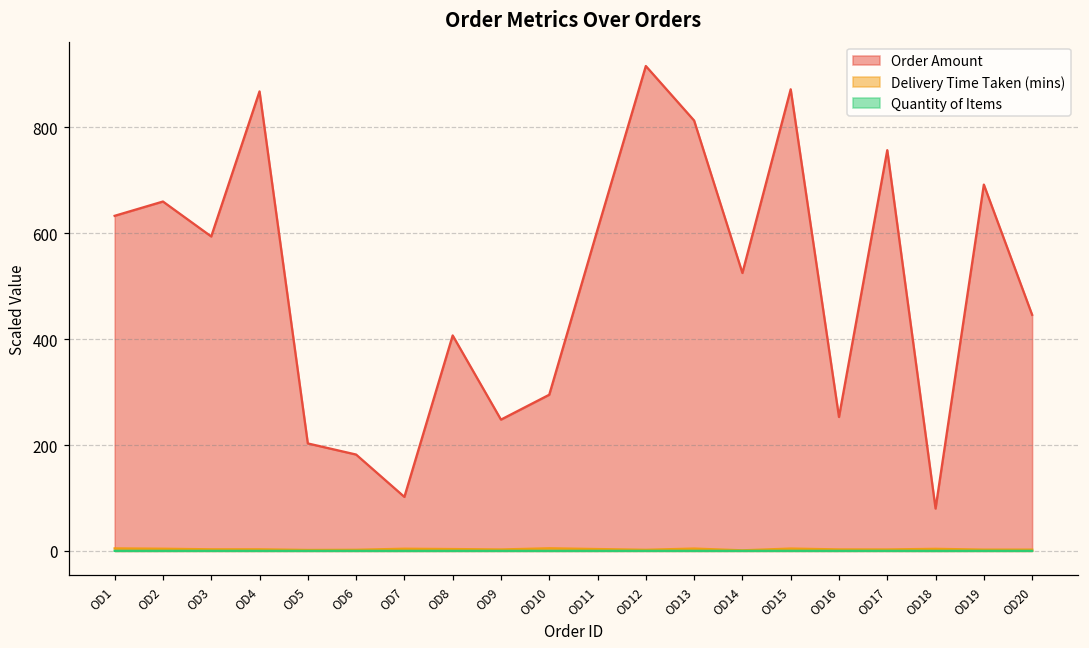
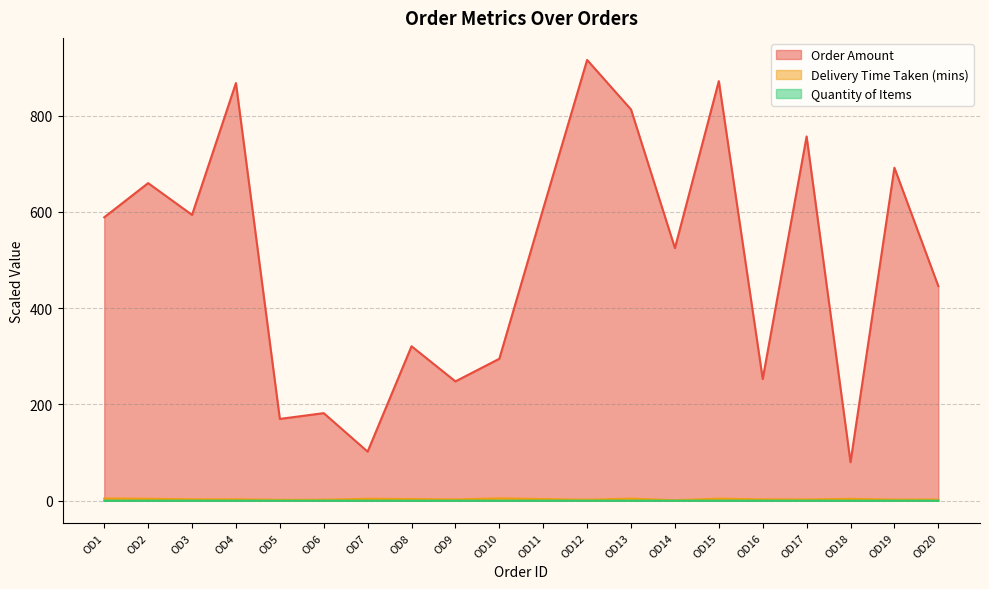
Order Amount, OD1: 630 -> 590
Order Amount, OD5: 200 -> 170
Order Amount, OD8: 410 -> 320
